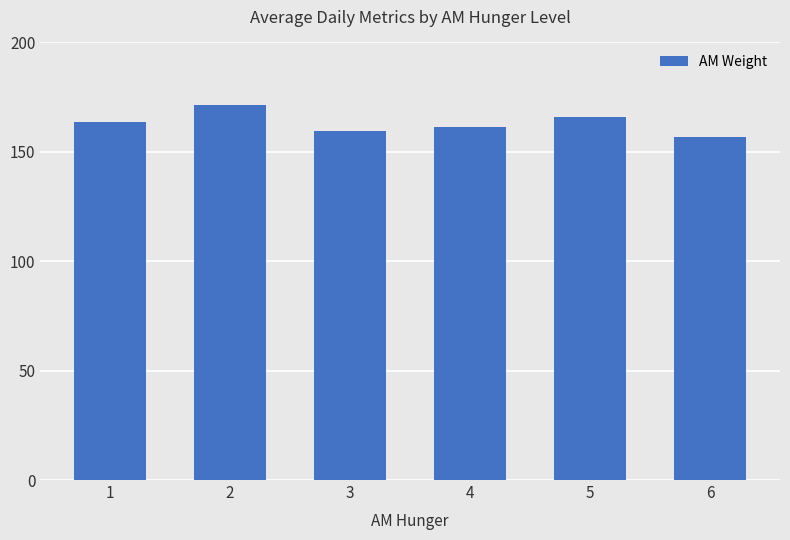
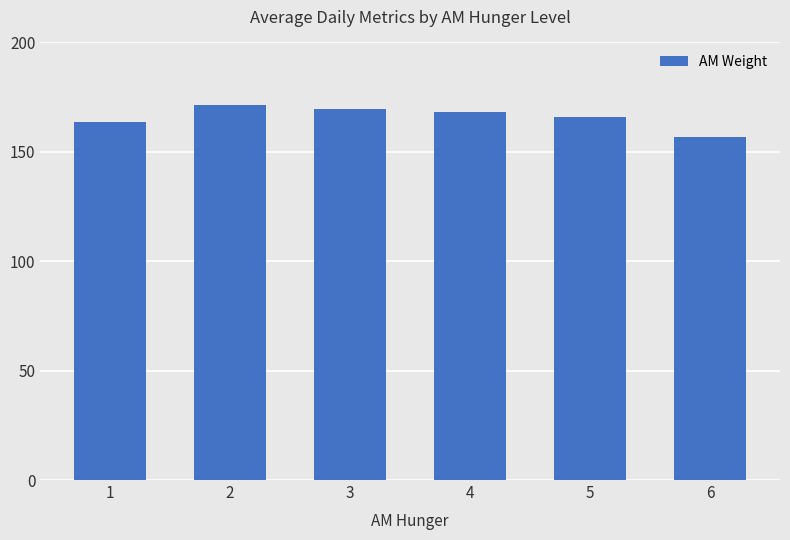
3: 160 -> 170
4: 161 -> 168
